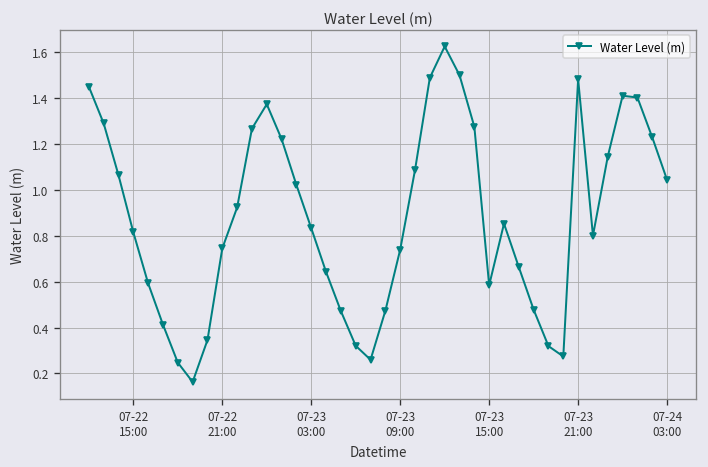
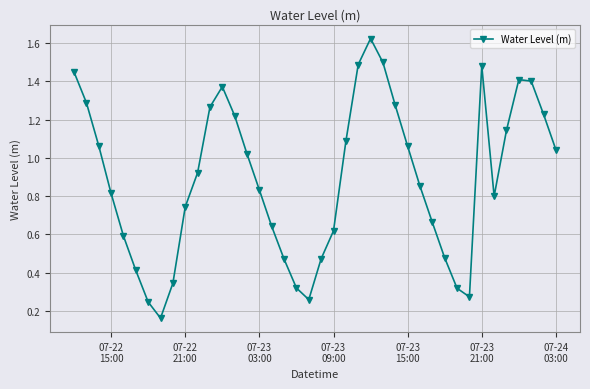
07-23 09:00: 0.74 -> 0.62
07-23 15:00: 0.58 -> 1.06
